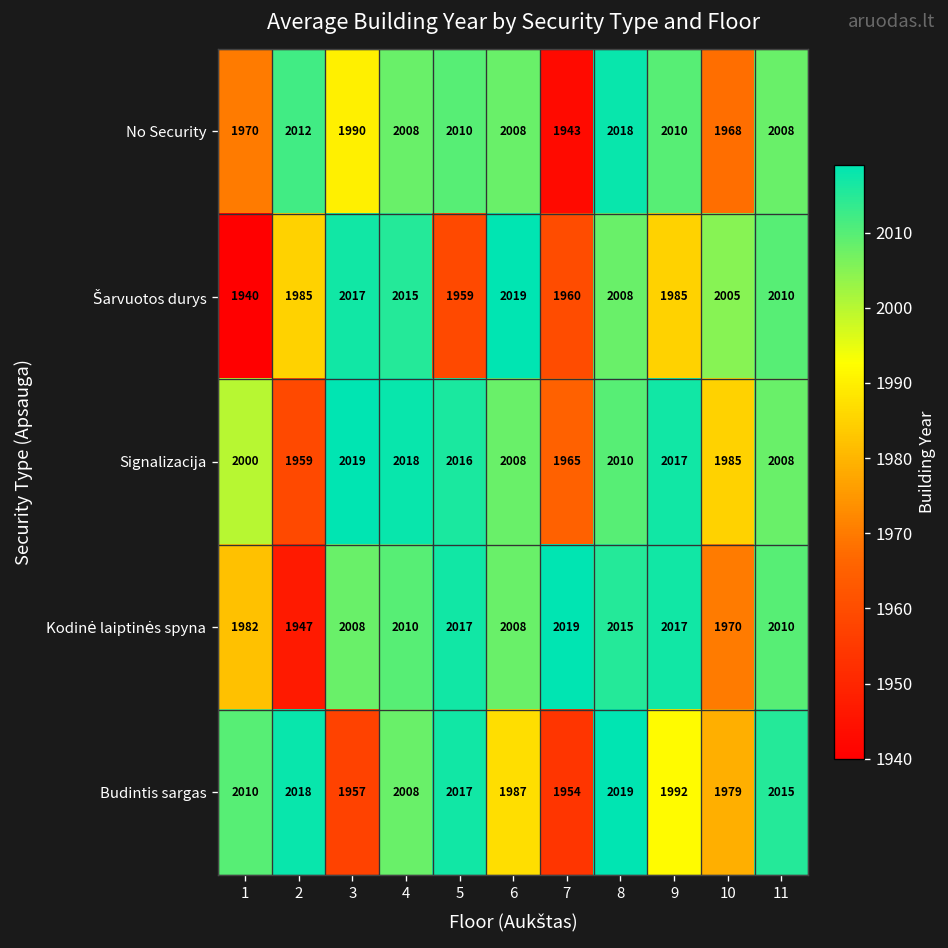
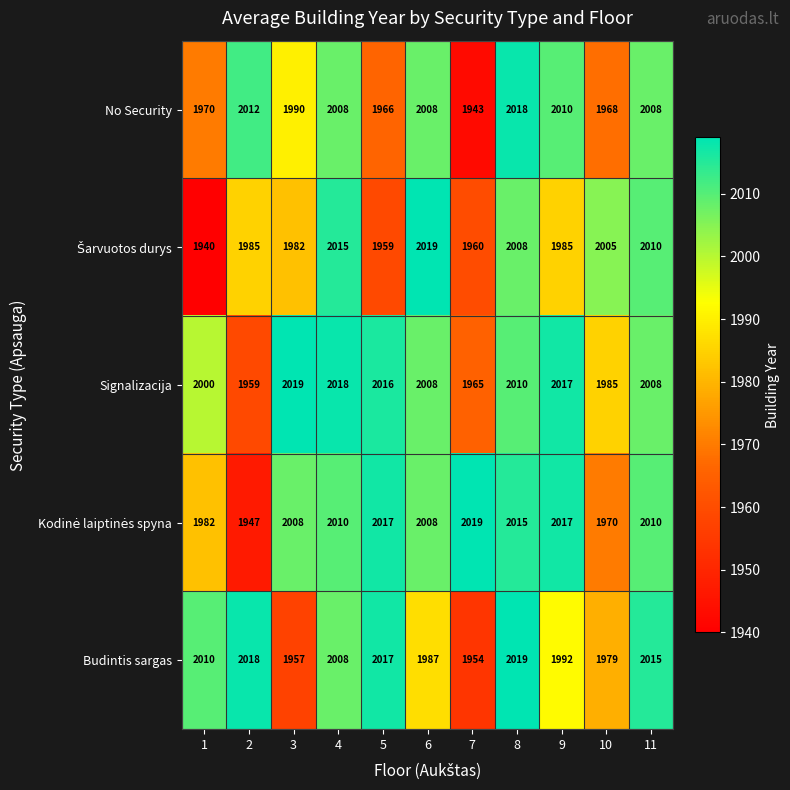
No Security, 5: 2010 -> 1966
Šarvuotos durys, 3: 2017 -> 1982
